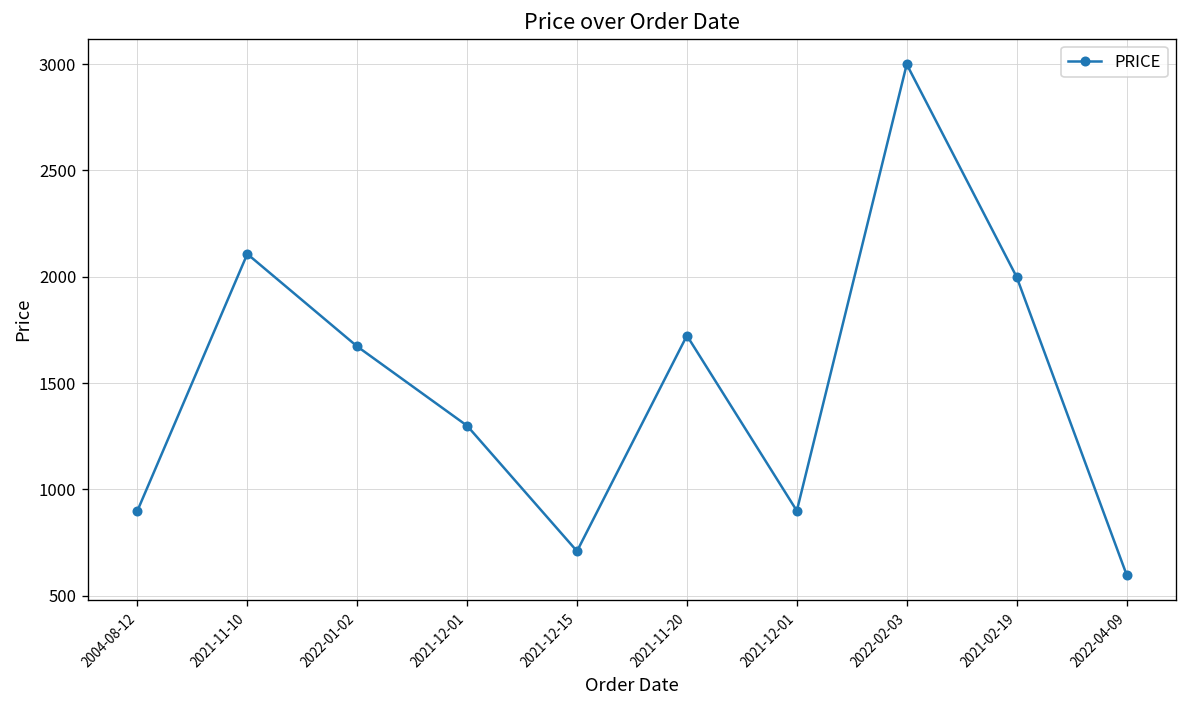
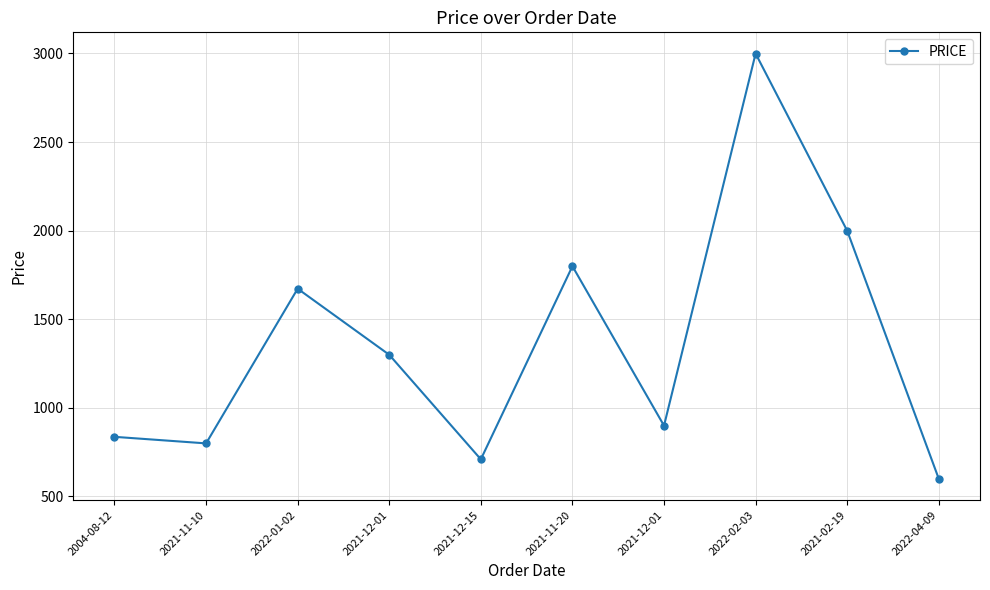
2004-08-12: 900 -> 840
2021-11-10: 2110 -> 800
2021-11-20: 1720 -> 1800
